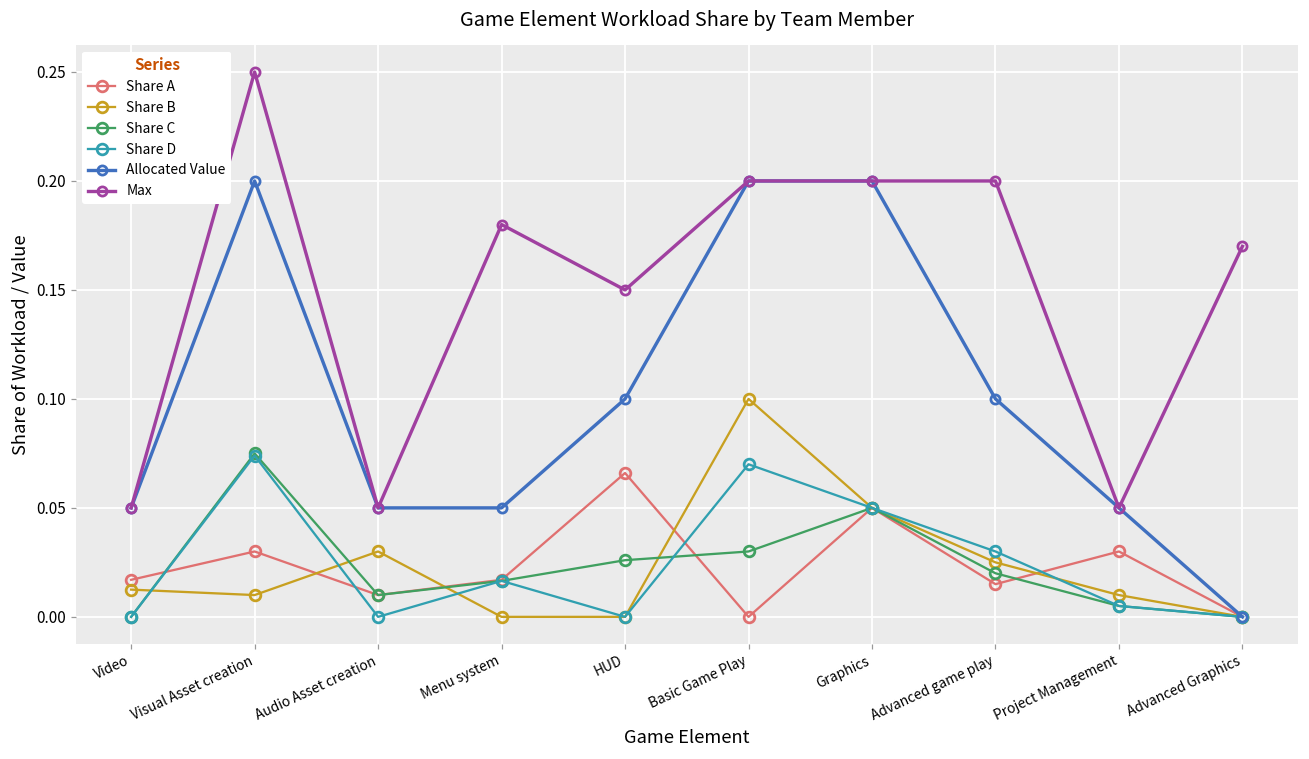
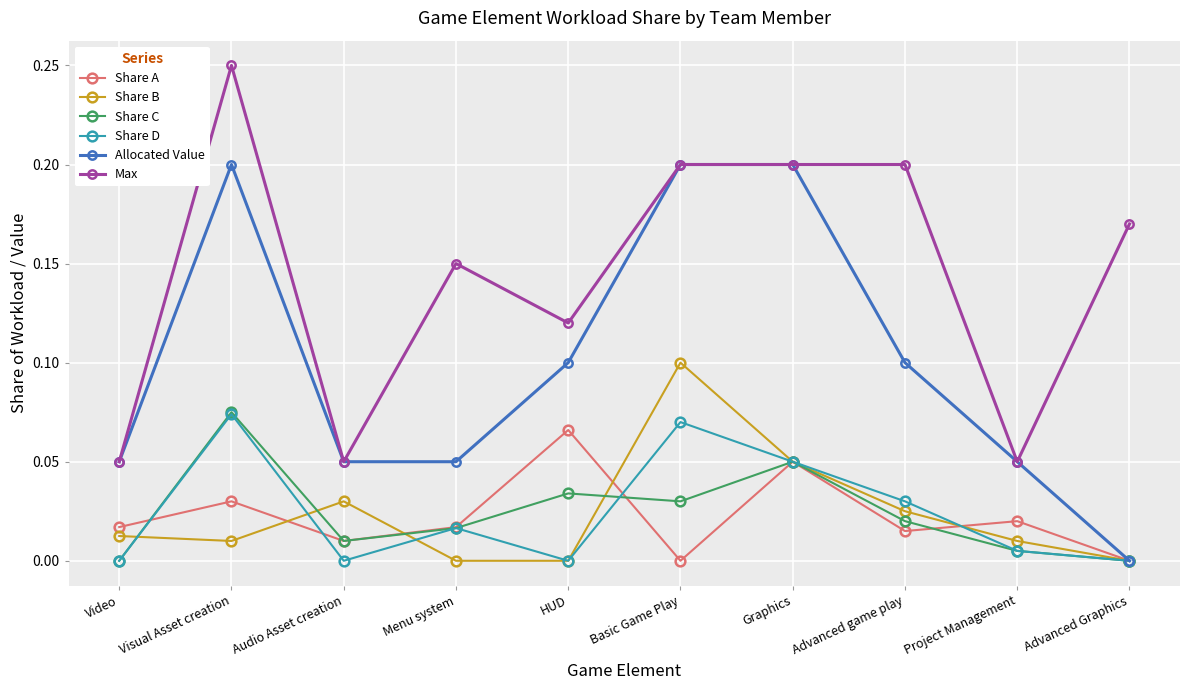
Max, Menu system: 0.180 -> 0.150
Share C, HUD: 0.026 -> 0.034
Max, HUD: 0.150 -> 0.120
Share A, Project Management: 0.03 -> 0.02
